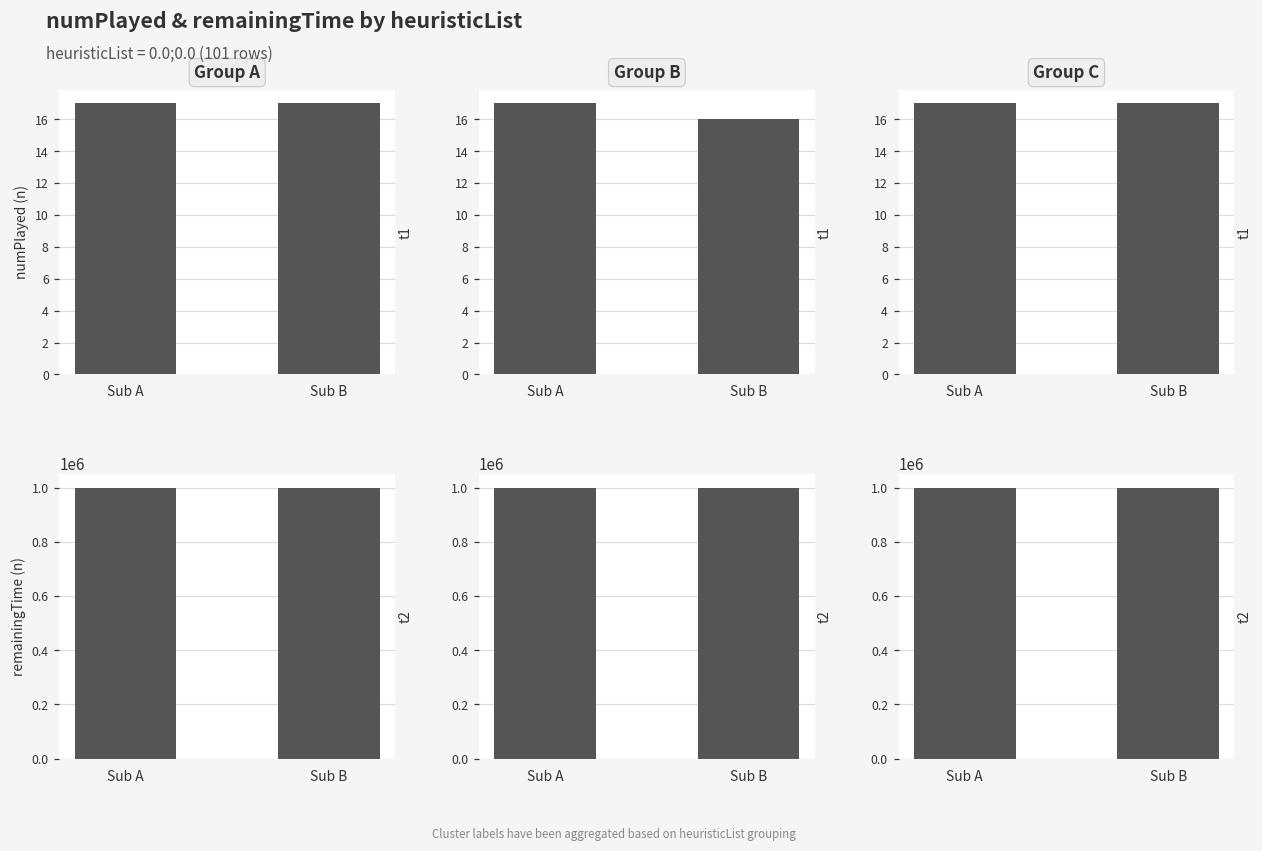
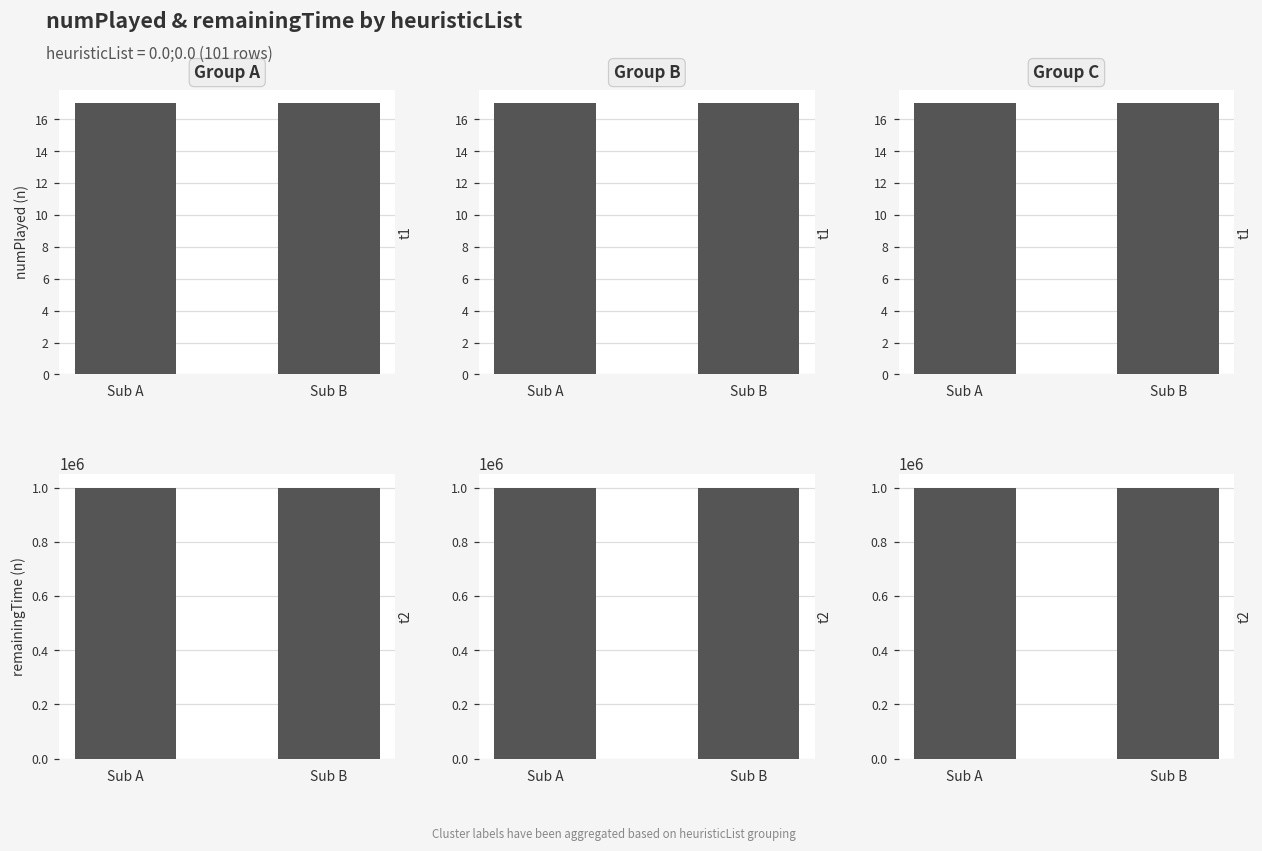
Group B, Sub B: 16 -> 17
